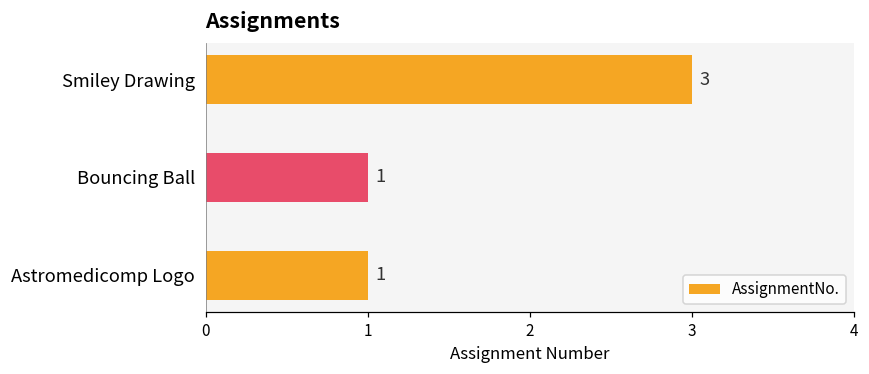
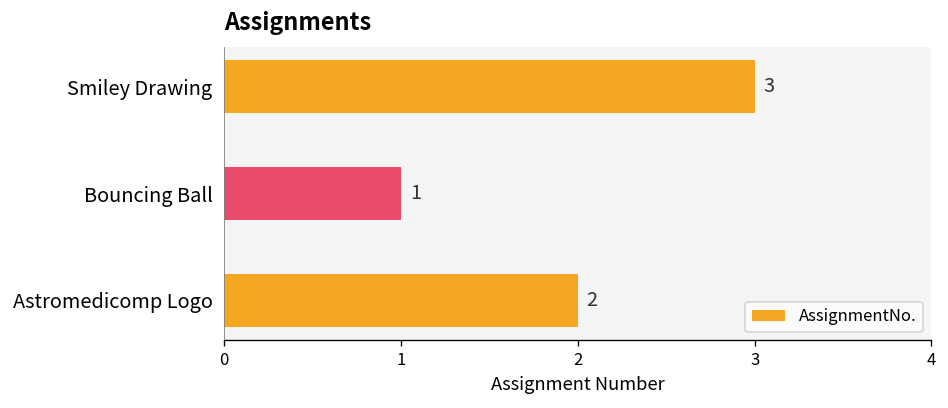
Astromedicomp Logo: 1 -> 2
